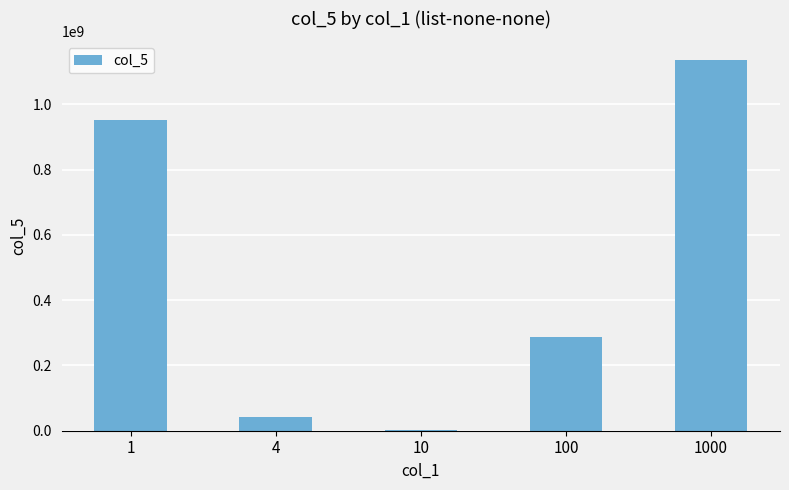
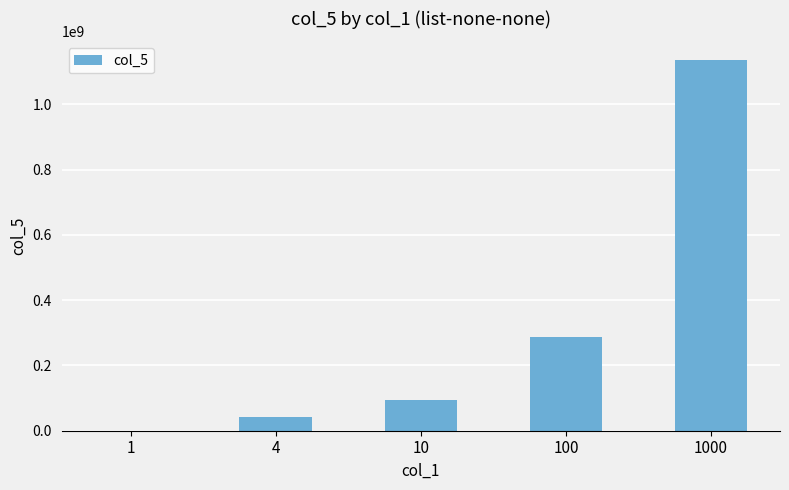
1: 950000000 -> 0
10: 0 -> 90000000
